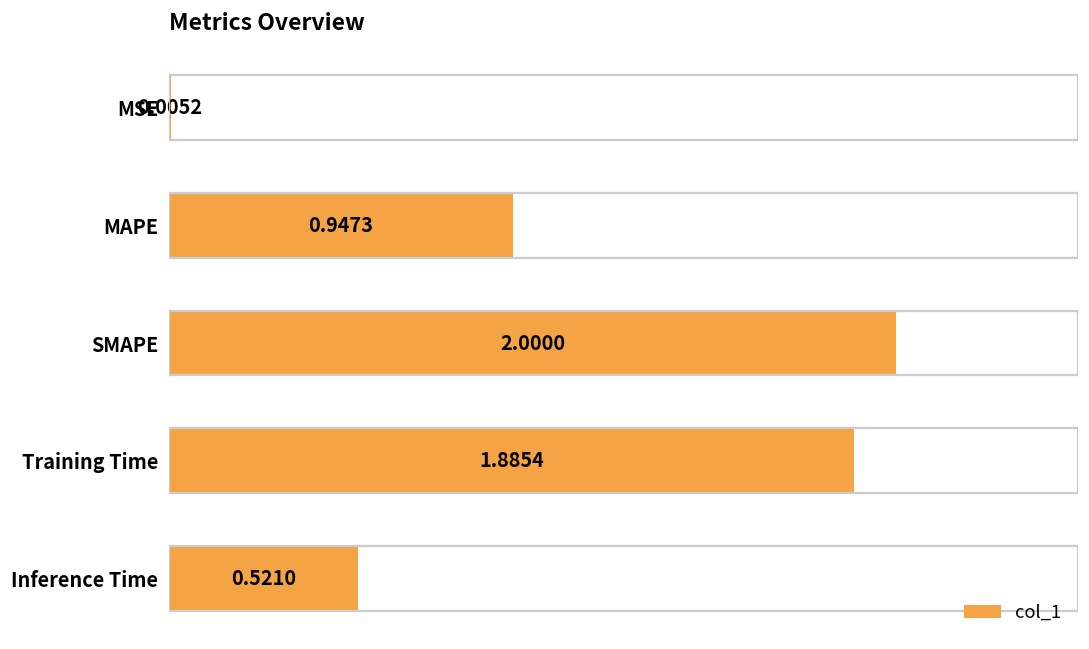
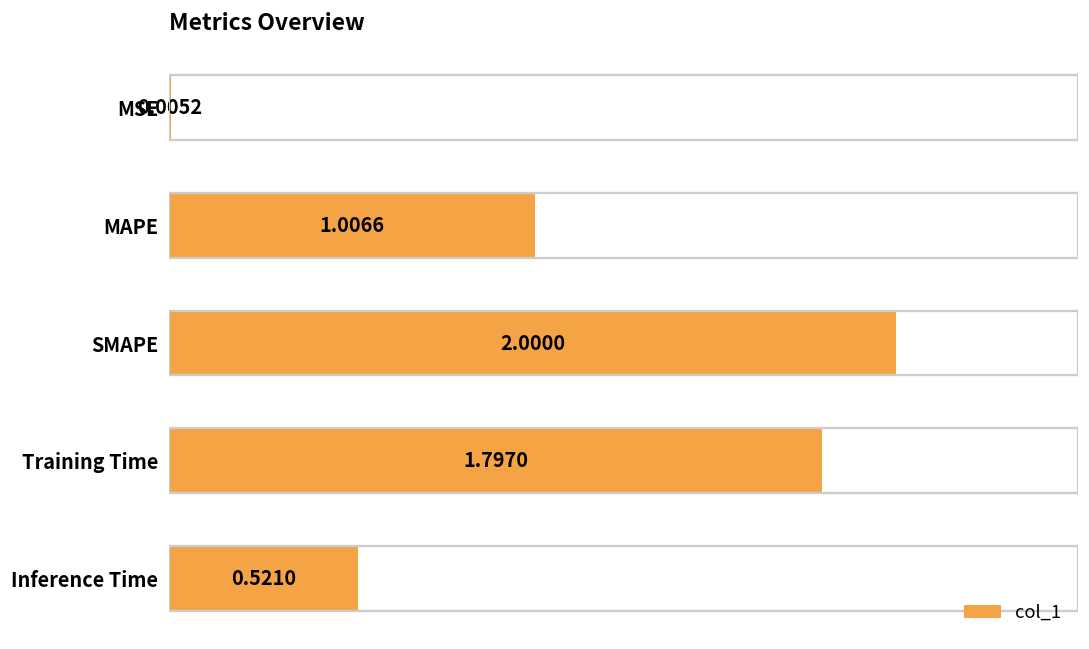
MAPE: 0.9473 -> 1.0066
Training Time: 1.8854 -> 1.7970
